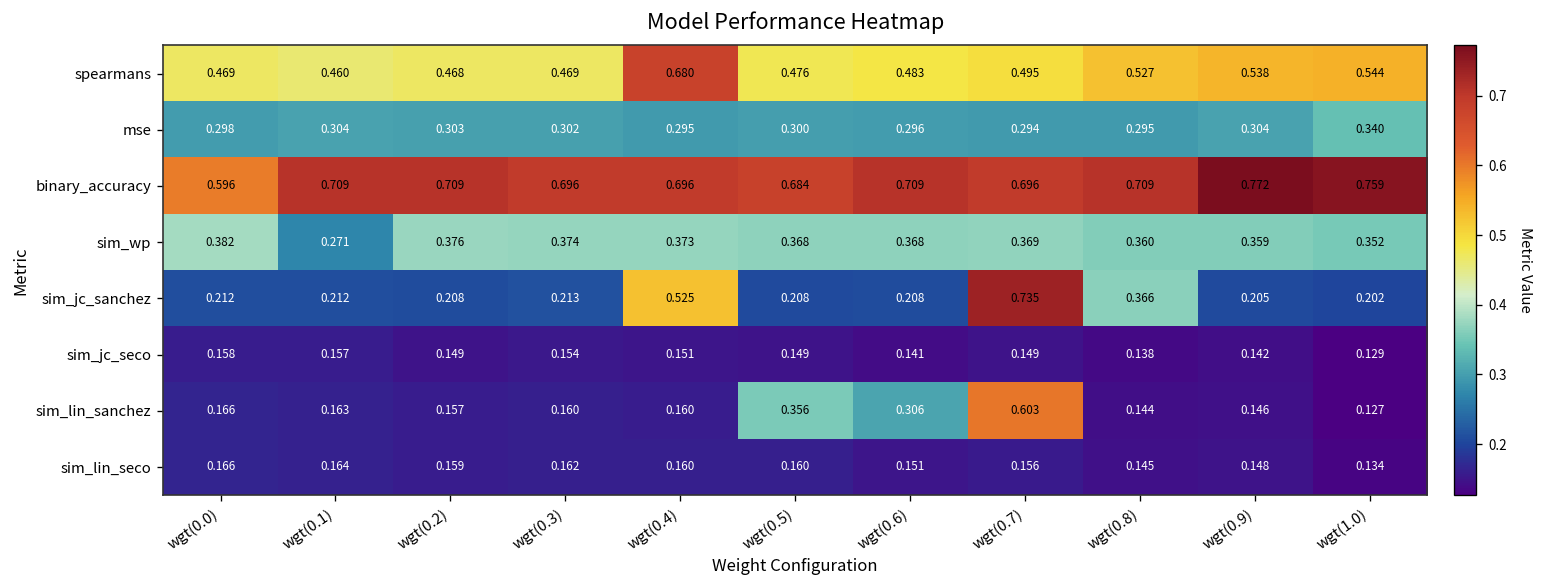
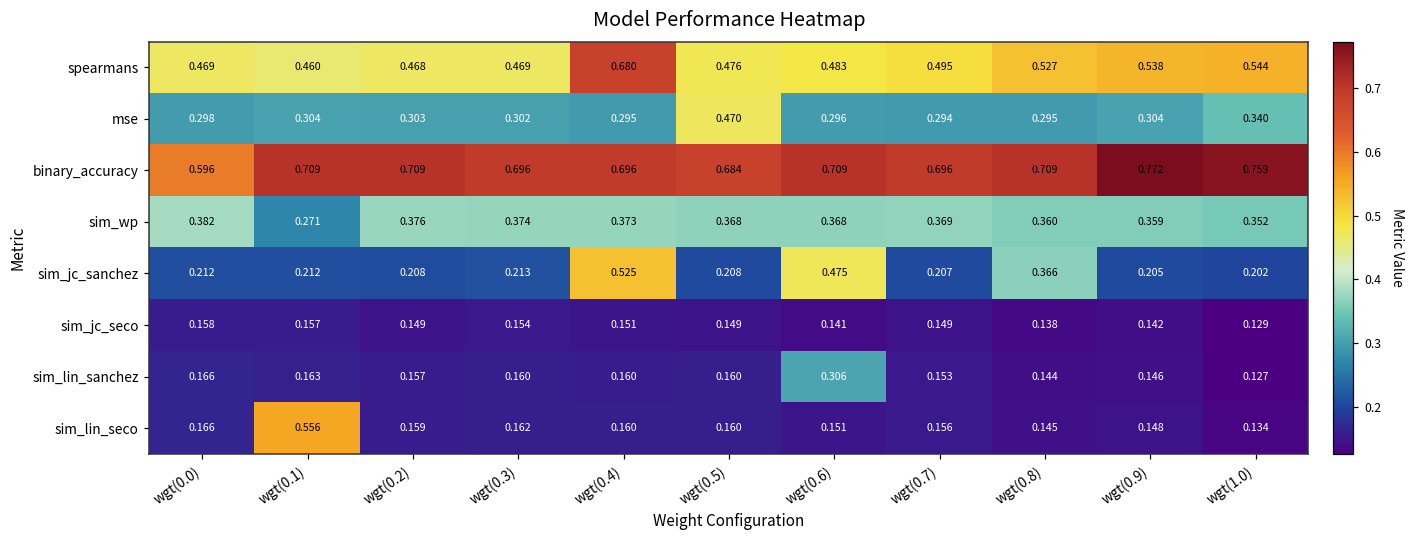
mse, wgt(0.5): 0.300 -> 0.470
sim_jc_sanchez, wgt(0.6): 0.208 -> 0.475
sim_jc_sanchez, wgt(0.7): 0.735 -> 0.207
sim_lin_sanchez, wgt(0.5): 0.356 -> 0.160
sim_lin_sanchez, wgt(0.7): 0.603 -> 0.153
sim_lin_seco, wgt(0.1): 0.164 -> 0.556
